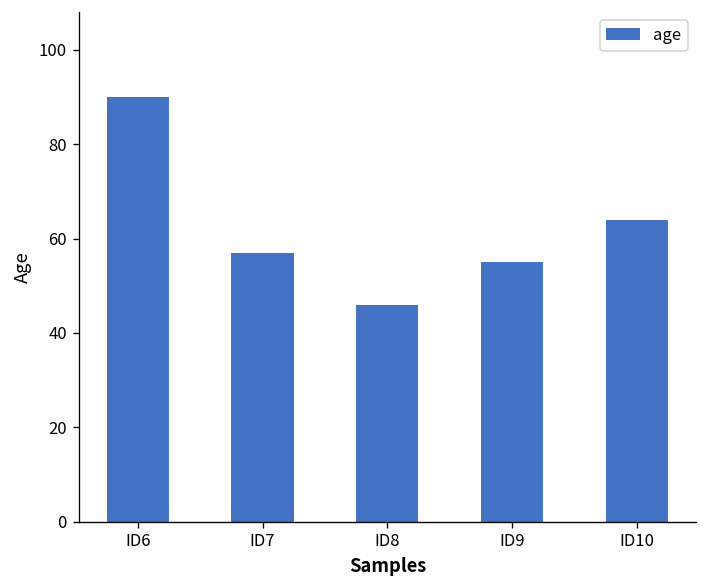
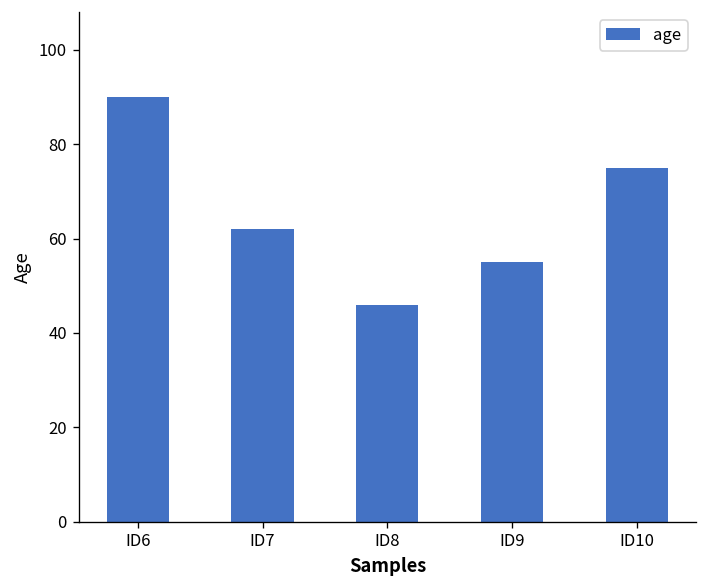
ID7: 57 -> 62
ID10: 64 -> 75
